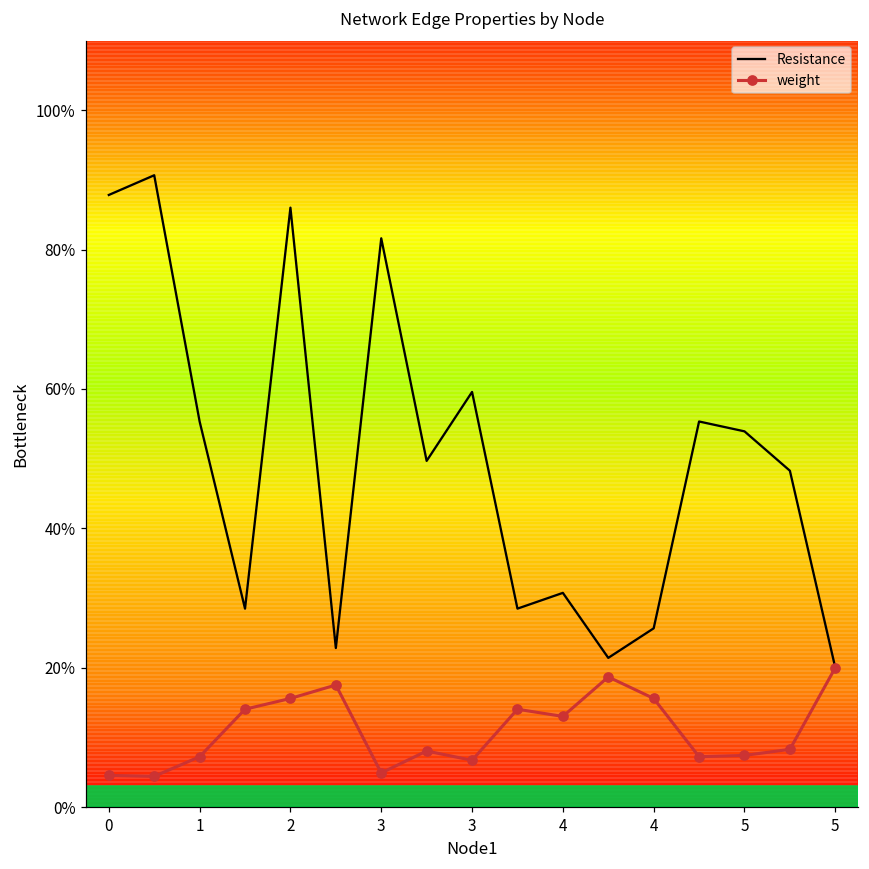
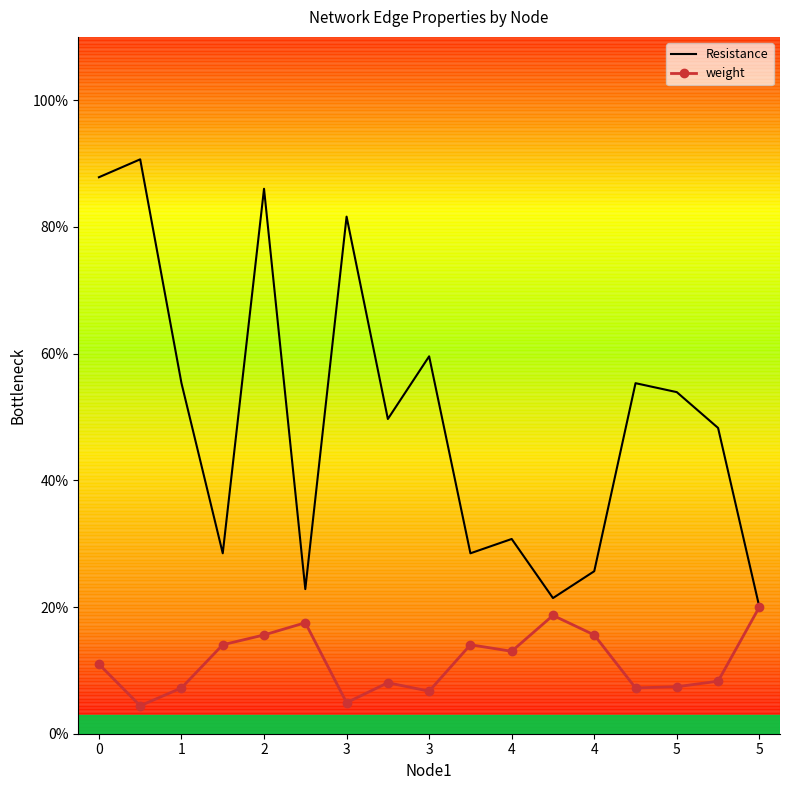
weight, 0: 5% -> 11%
